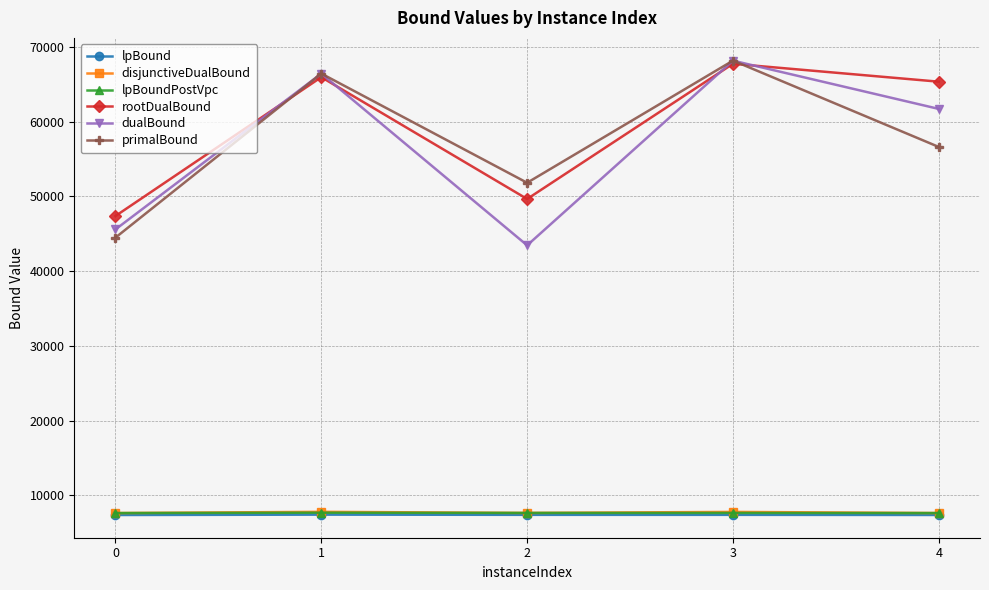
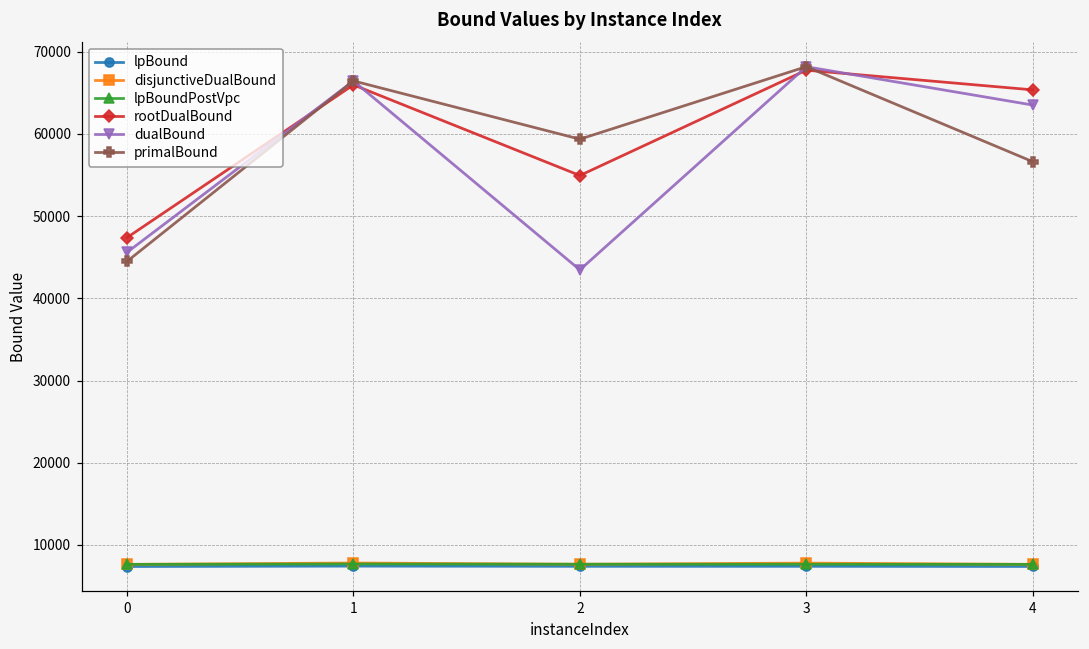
rootDualBound, 2: 50000 -> 55000
primalBound, 2: 52000 -> 59000
dualBound, 4: 62000 -> 64000
